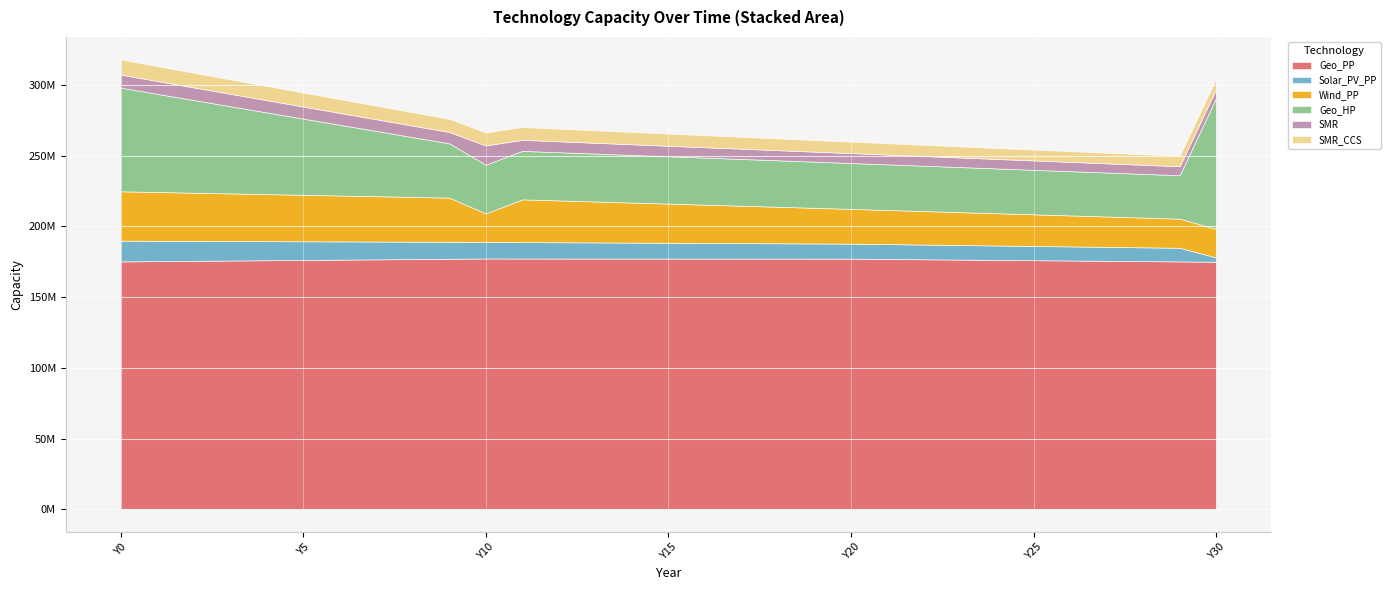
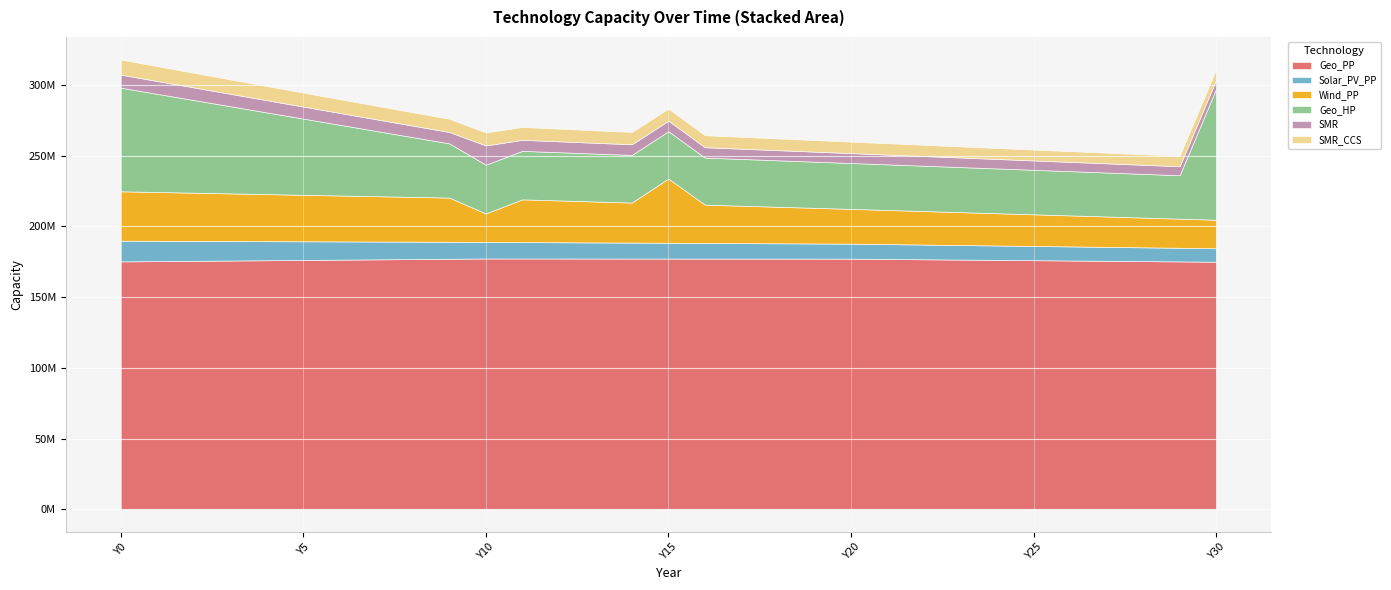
Wind_PP, Y15: 28000000 -> 45000000
Solar_PV_PP, Y30: 3000000 -> 10000000
